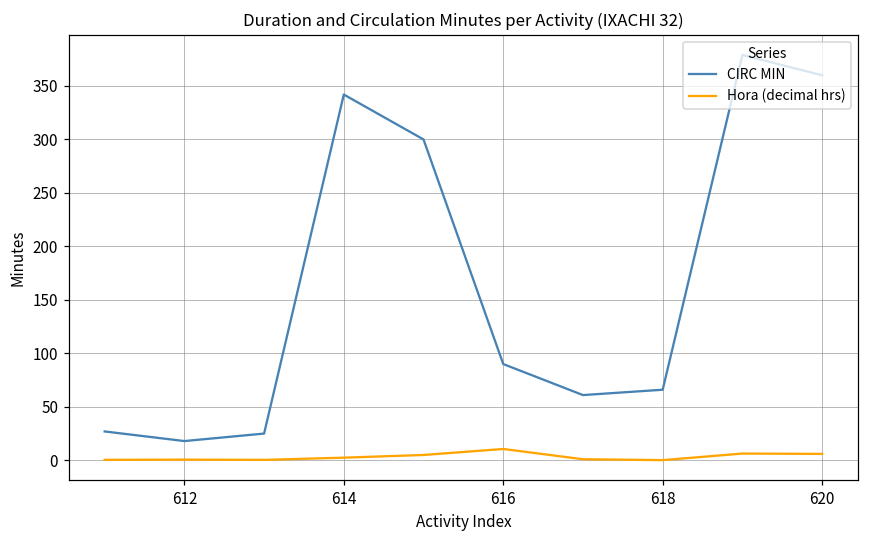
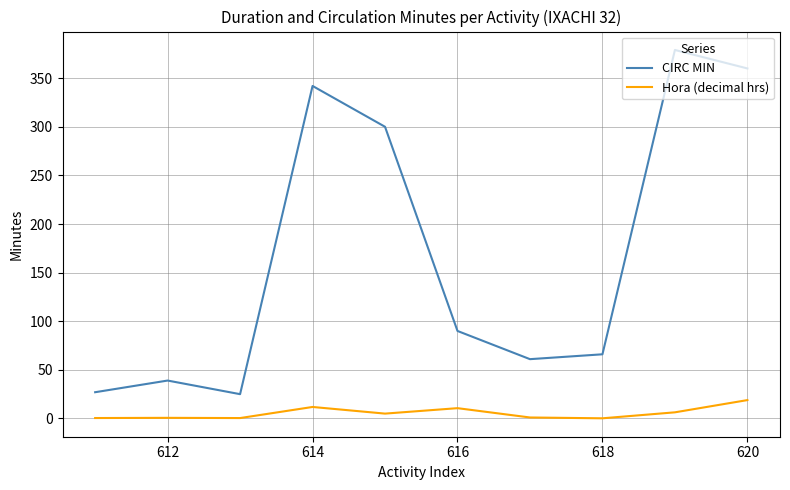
CIRC MIN, 612: 20 -> 40
Hora (decimal hrs), 614: 0 -> 10
Hora (decimal hrs), 620: 10 -> 20
